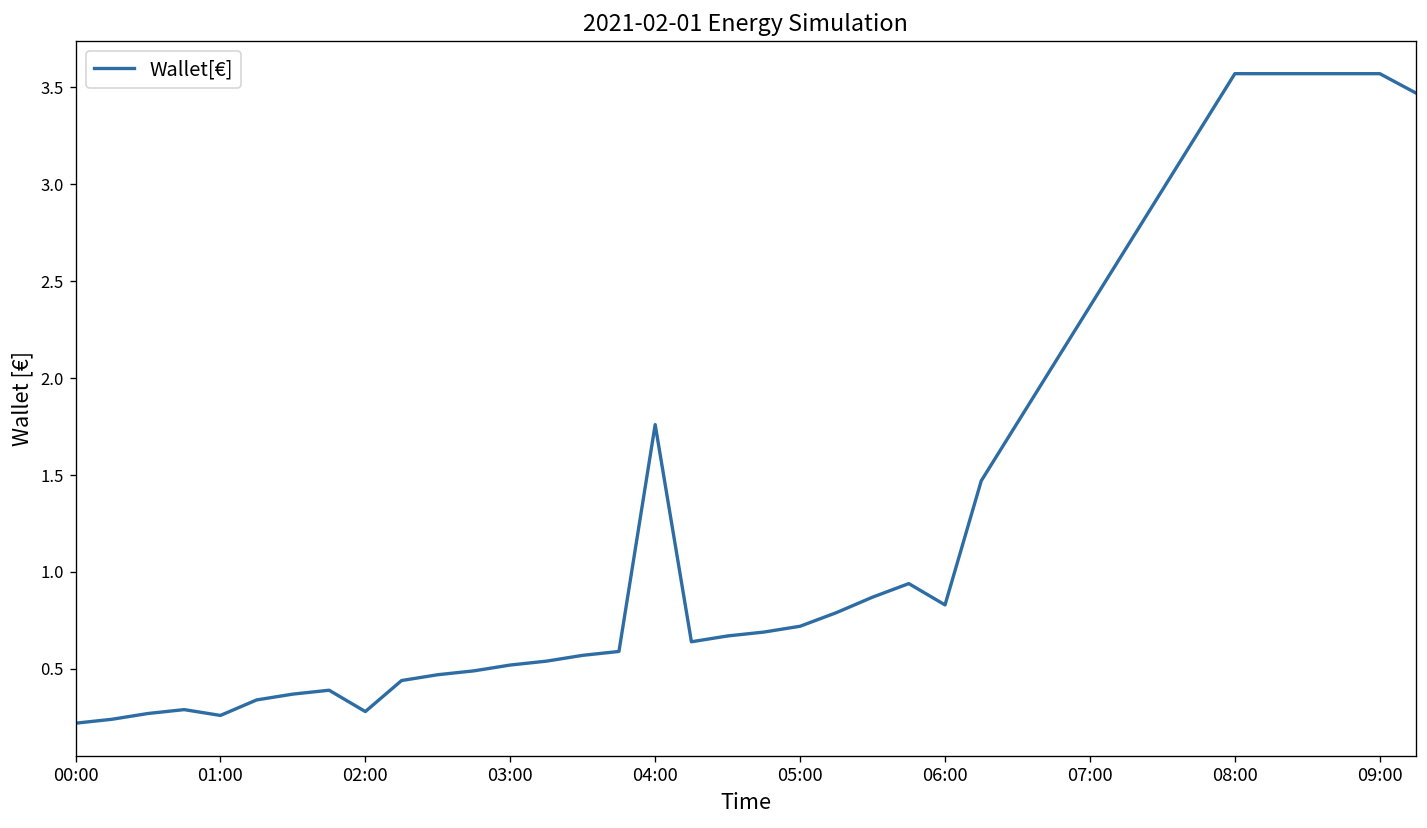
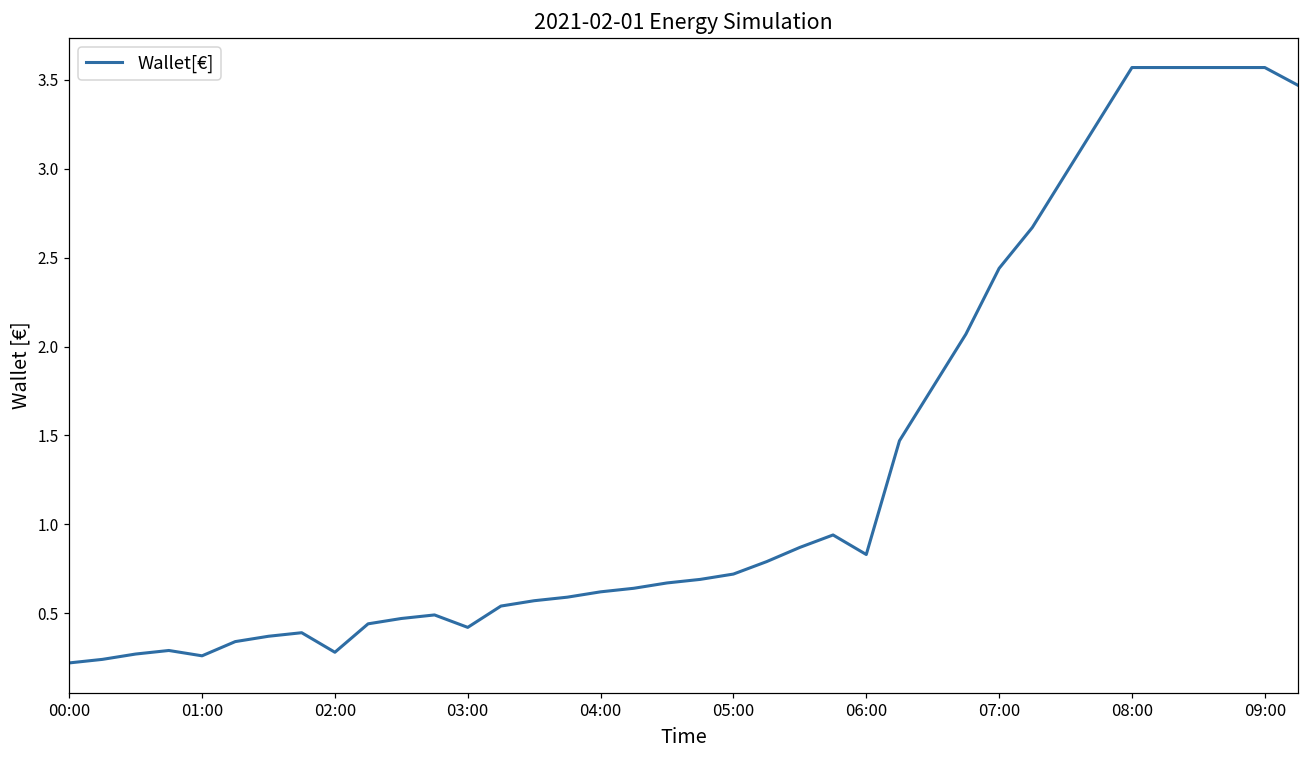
03:00: 0.52 -> 0.42
04:00: 1.76 -> 0.62
07:00: 2.37 -> 2.44
